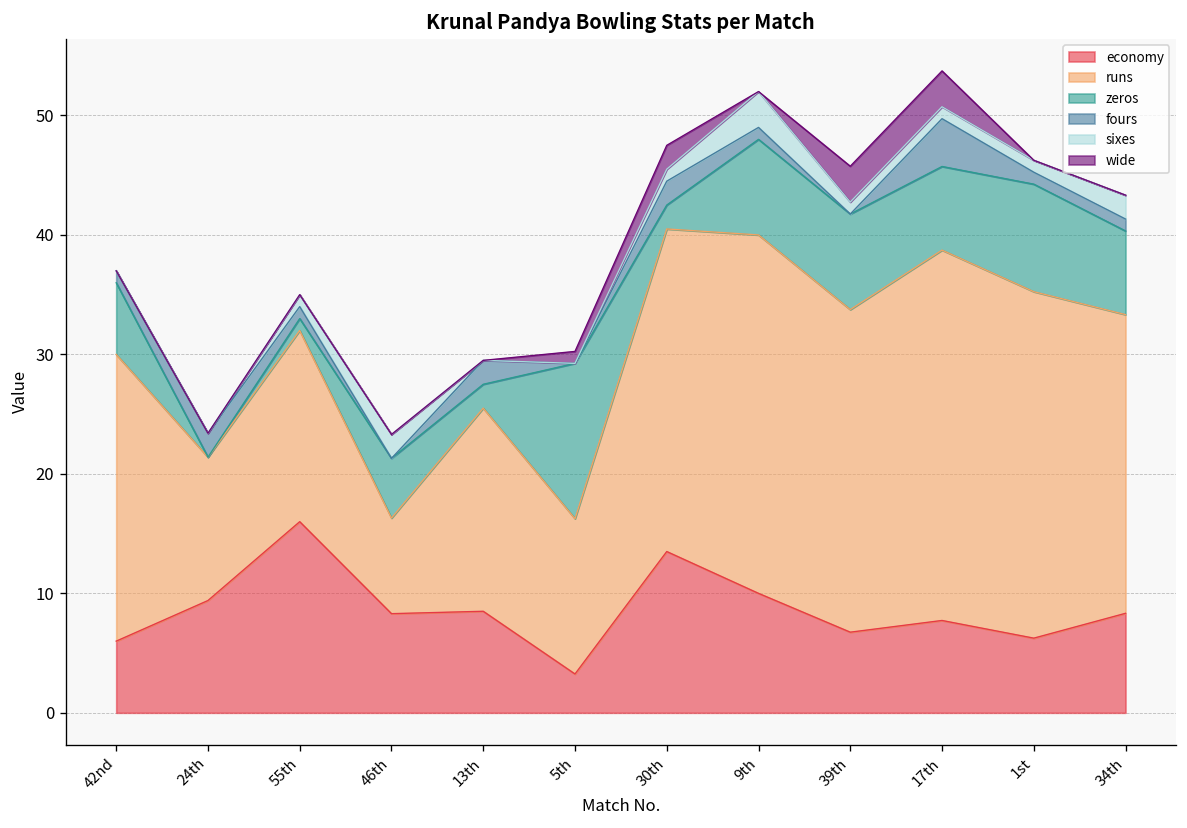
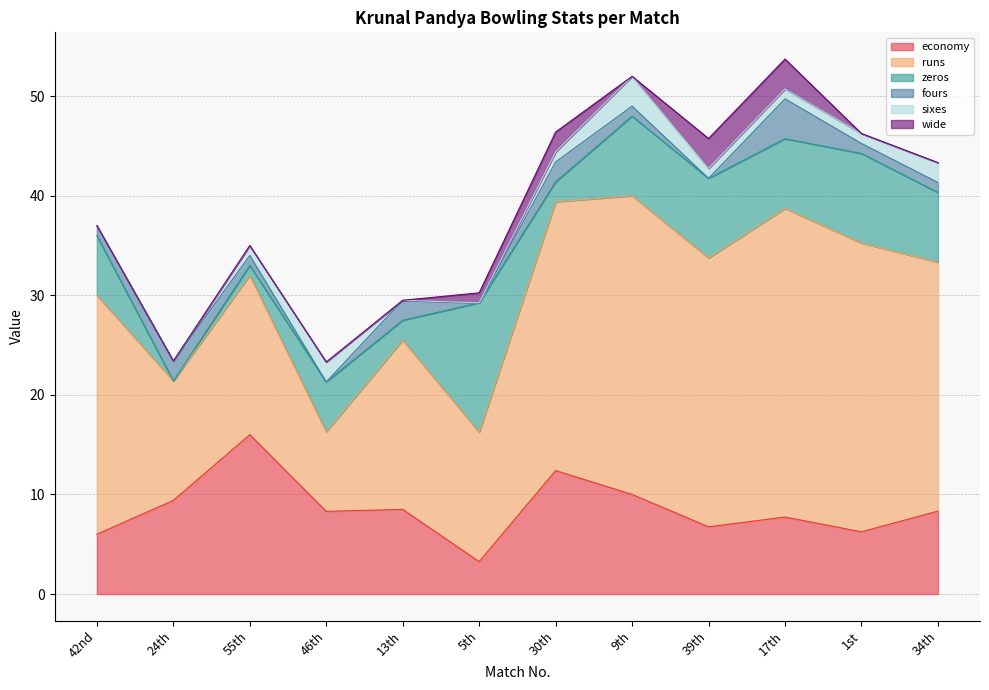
economy, 30th: 14 -> 12
